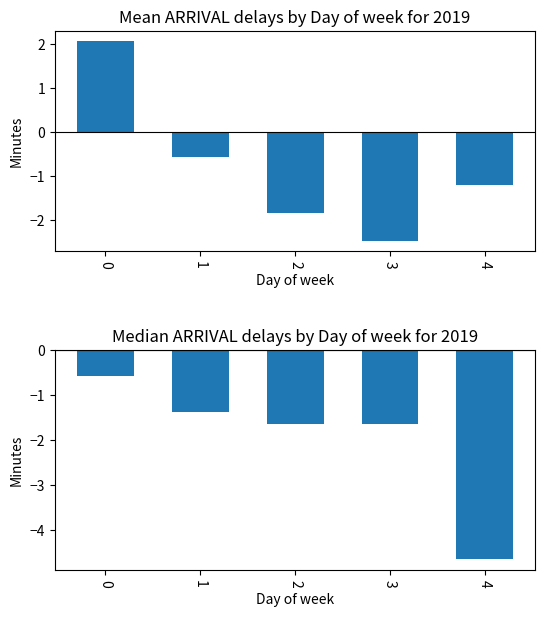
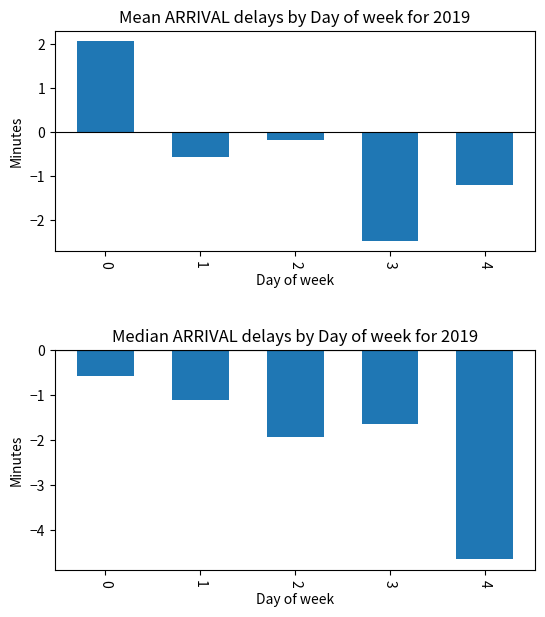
Mean ARRIVAL delays by Day of week for 2019, 2: -1.8 -> -0.2
Median ARRIVAL delays by Day of week for 2019, 1: -1.4 -> -1.1
Median ARRIVAL delays by Day of week for 2019, 2: -1.6 -> -1.9
